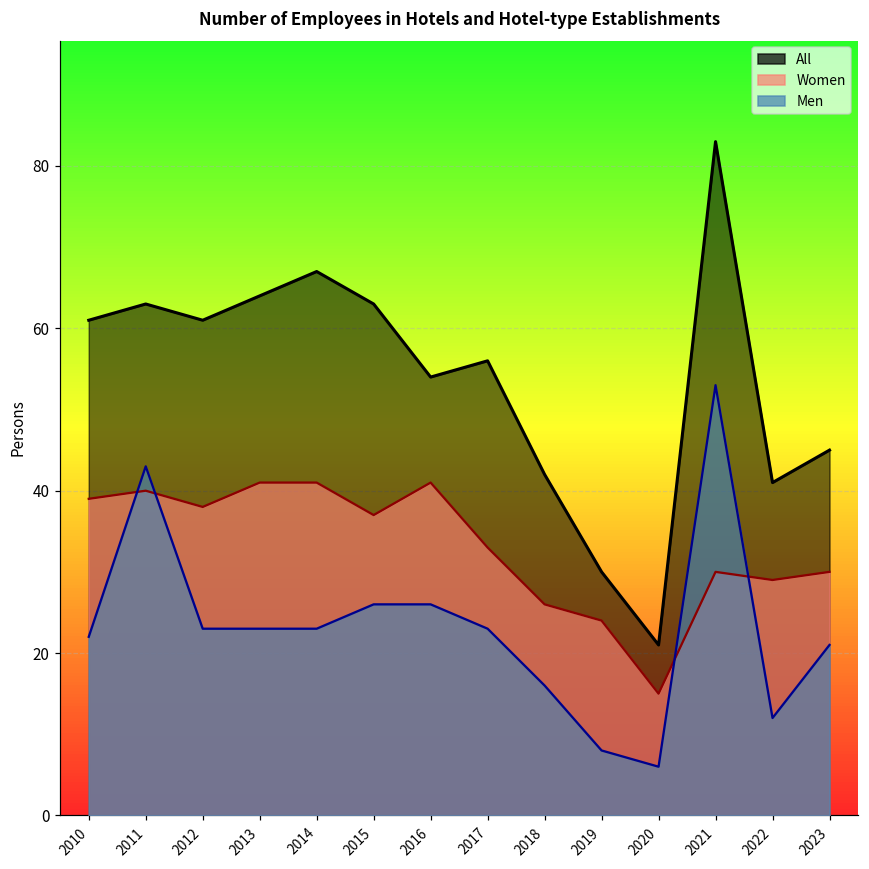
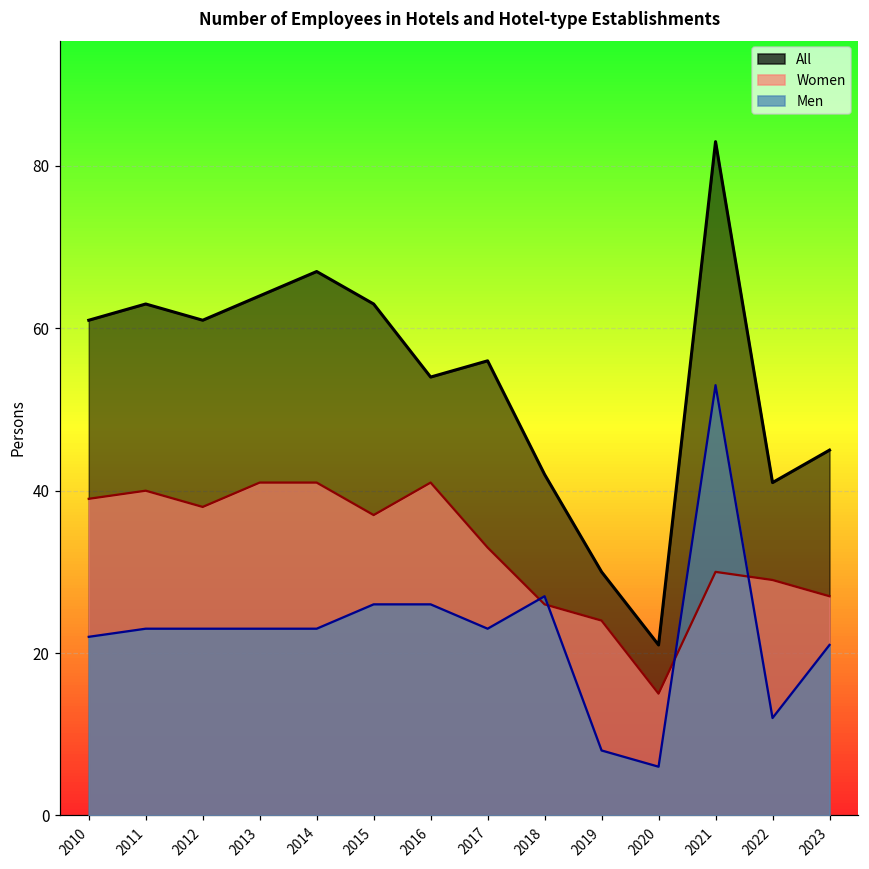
Men, 2011: 43 -> 23
Men, 2018: 16 -> 27
Women, 2023: 30 -> 27
